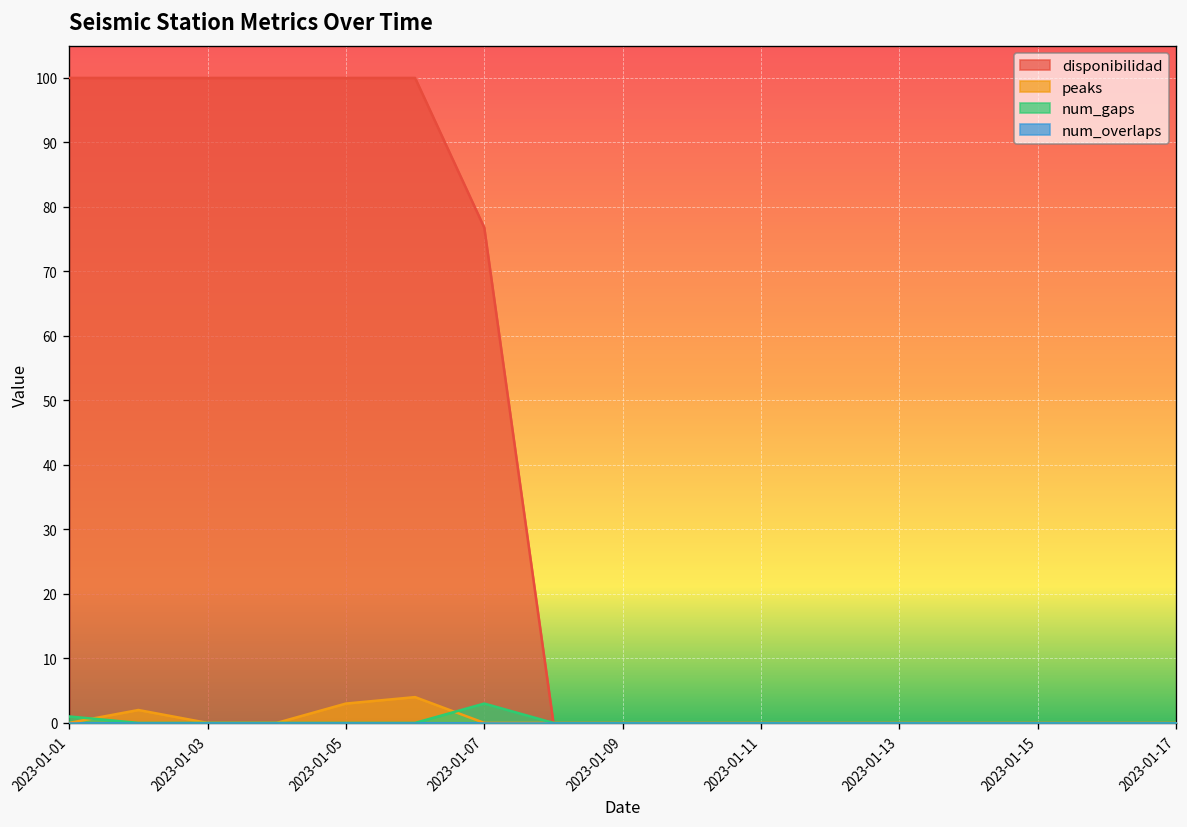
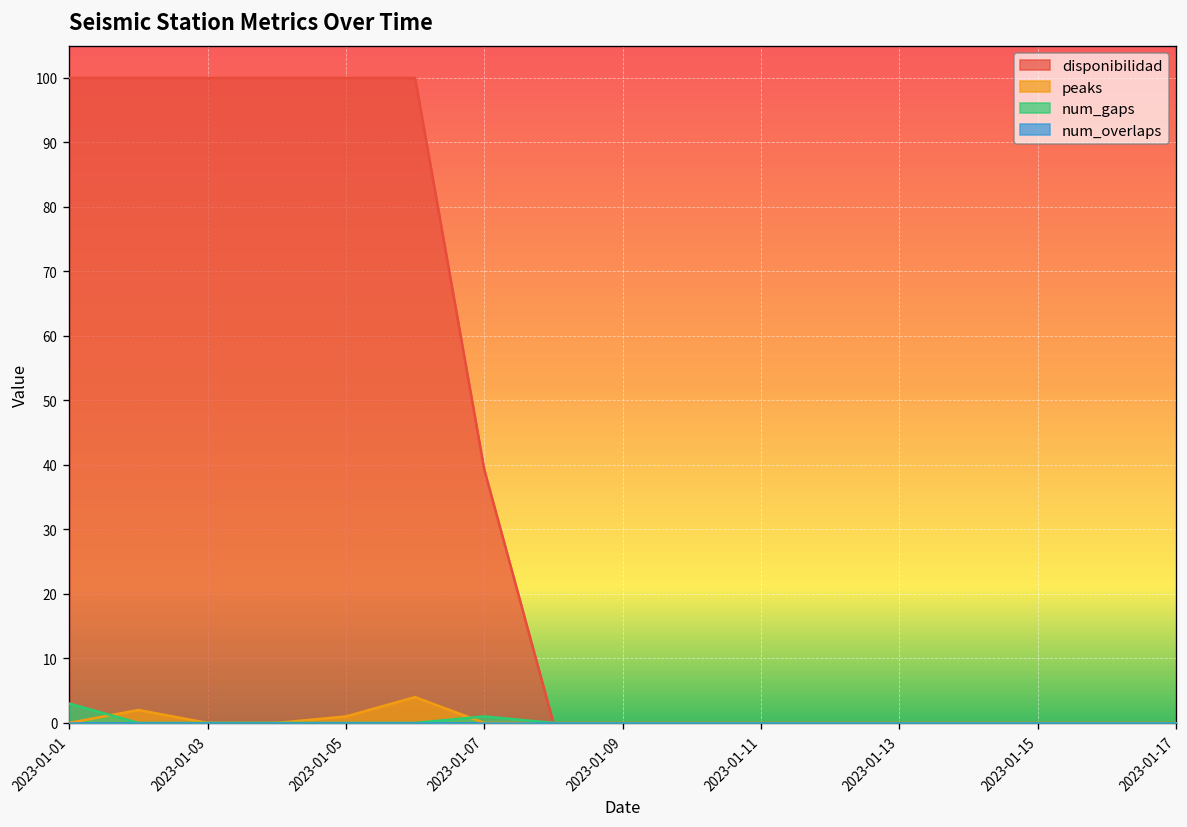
num_gaps, 2023-01-01: 1 -> 3
peaks, 2023-01-05: 3 -> 1
disponibilidad, 2023-01-07: 77 -> 39
num_gaps, 2023-01-07: 3 -> 1
